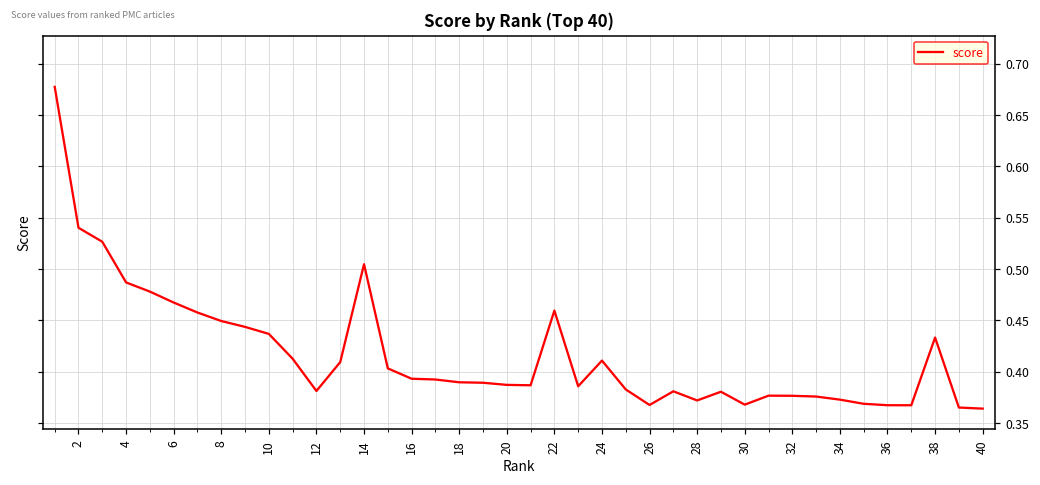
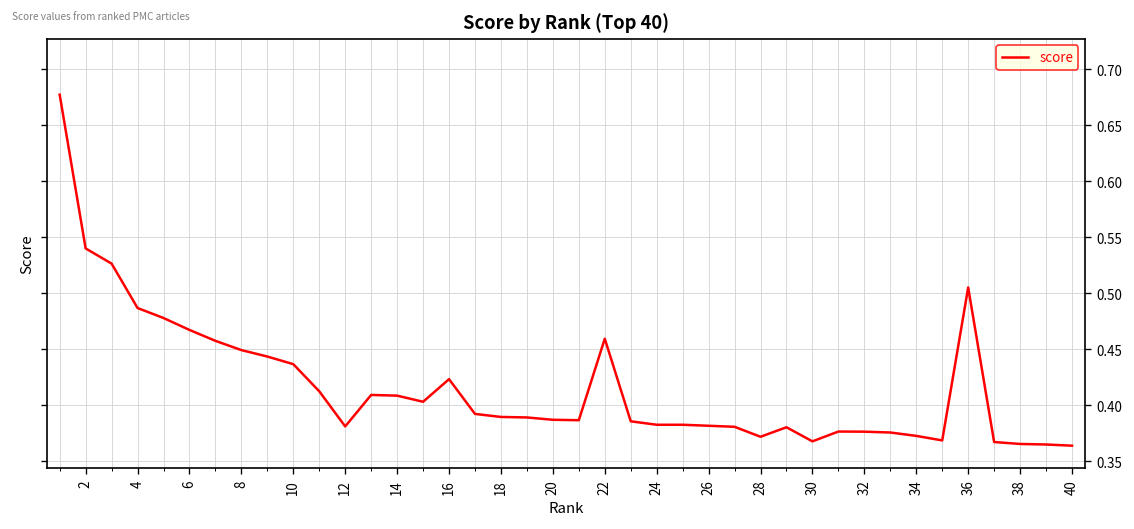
14: 0.50 -> 0.41
16: 0.39 -> 0.42
24: 0.41 -> 0.38
26: 0.37 -> 0.38
36: 0.37 -> 0.51
38: 0.43 -> 0.37
